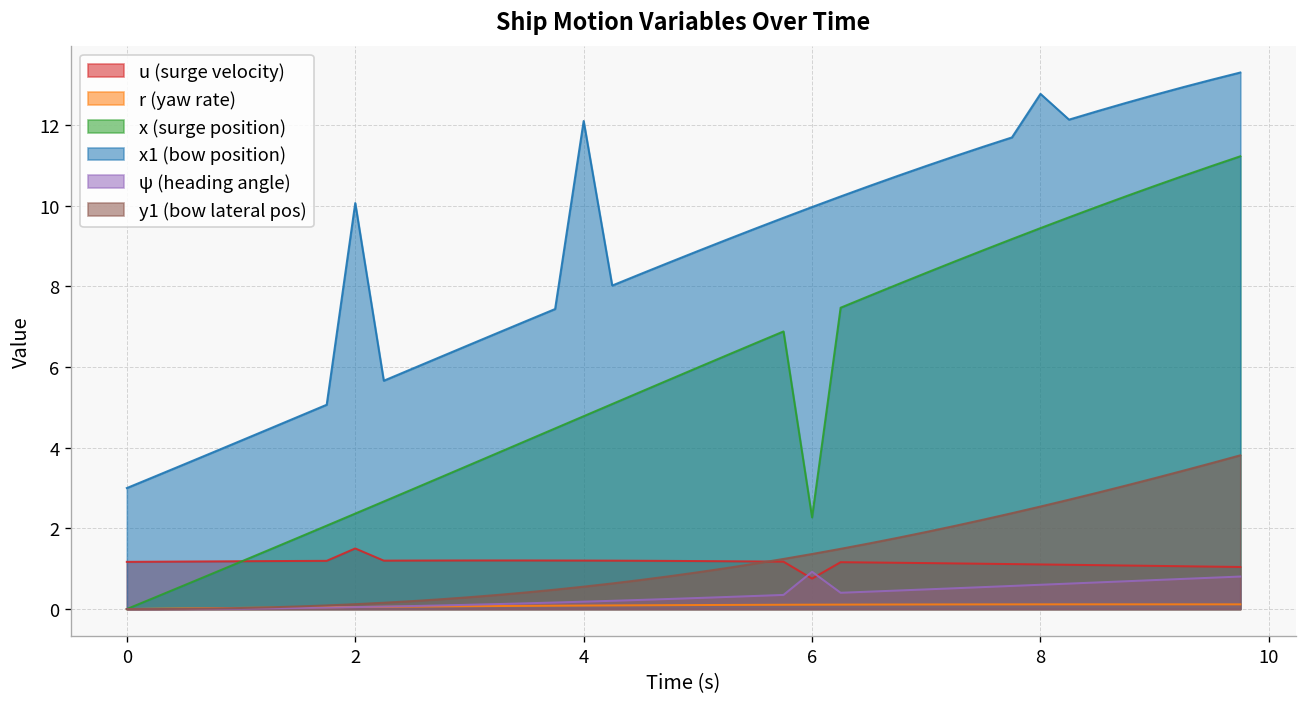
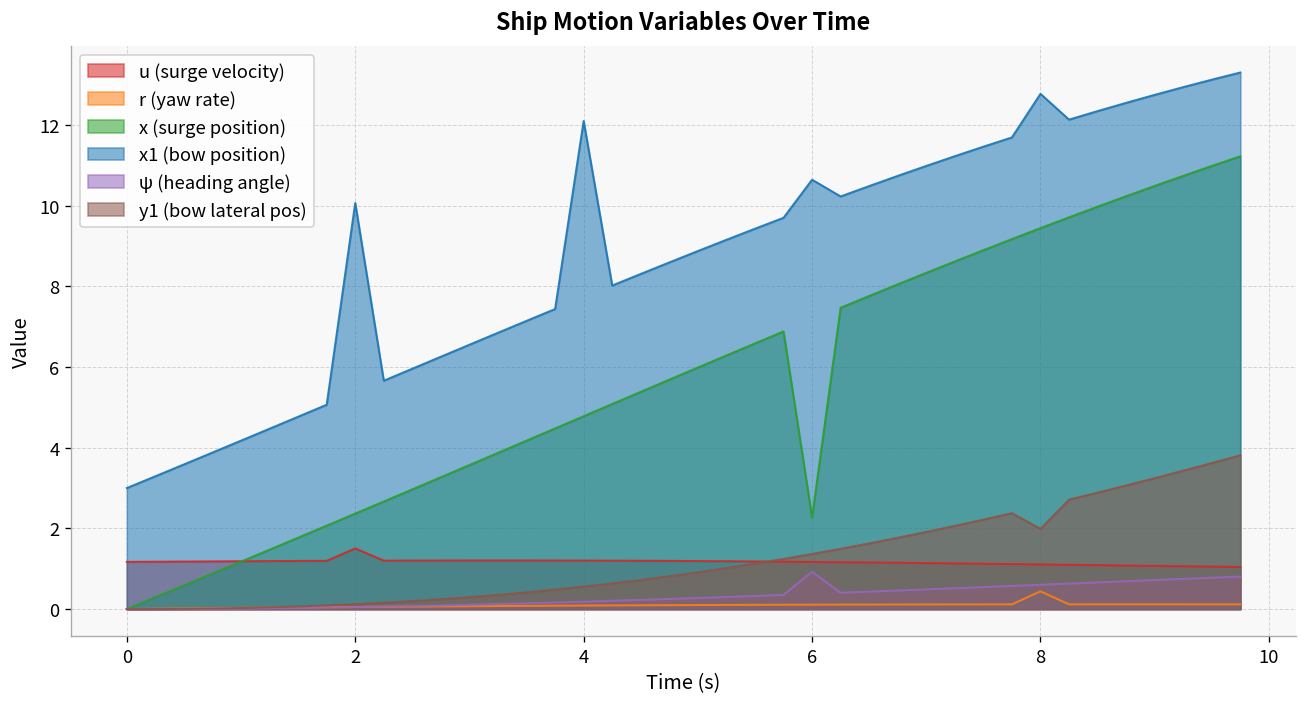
u (surge velocity), 6: 0.8 -> 1.2
x1 (bow position), 6: 10.0 -> 10.6
r (yaw rate), 8: 0.1 -> 0.4
y1 (bow lateral pos), 8: 2.5 -> 2.0
